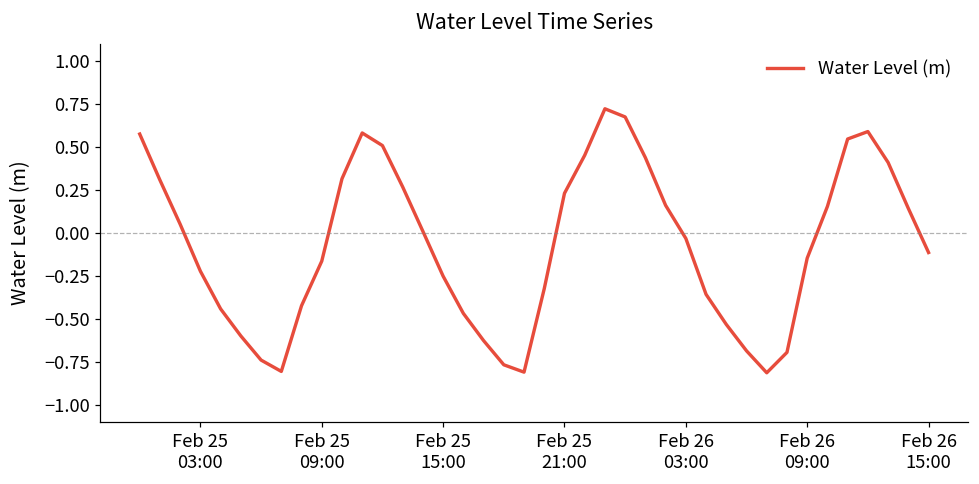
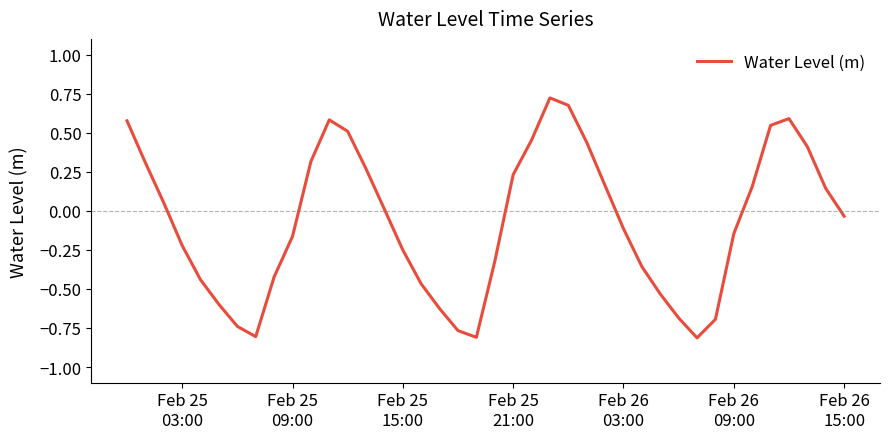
Feb 26 03:00: -0.03 -> -0.11
Feb 26 15:00: -0.11 -> -0.03
